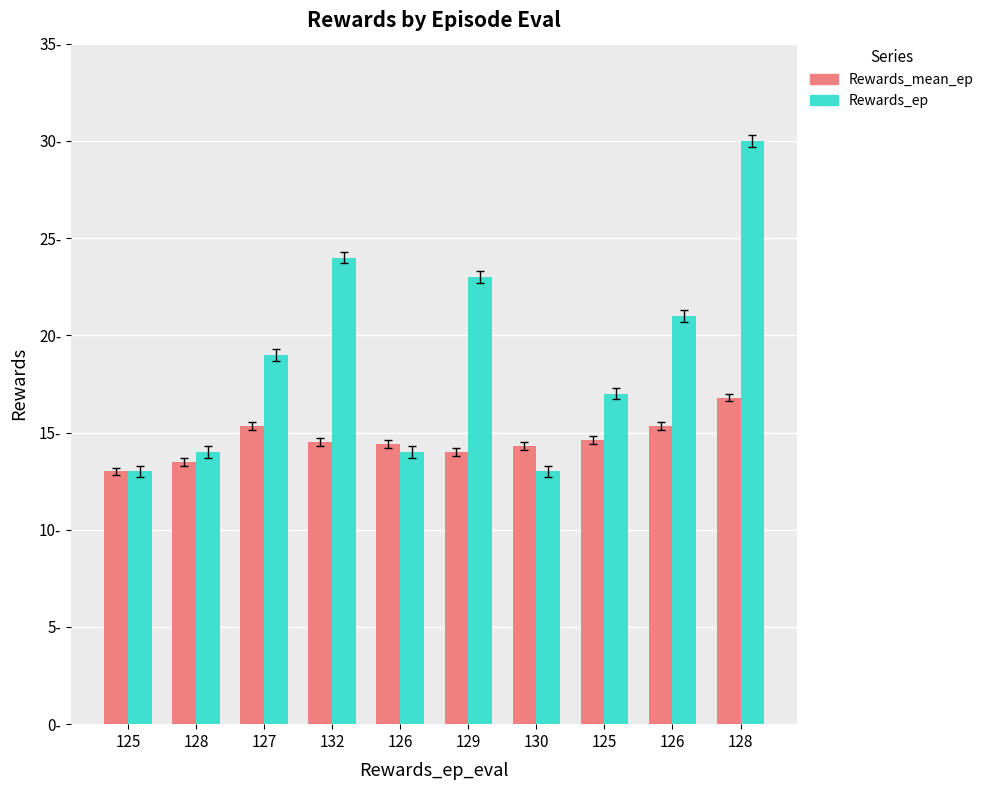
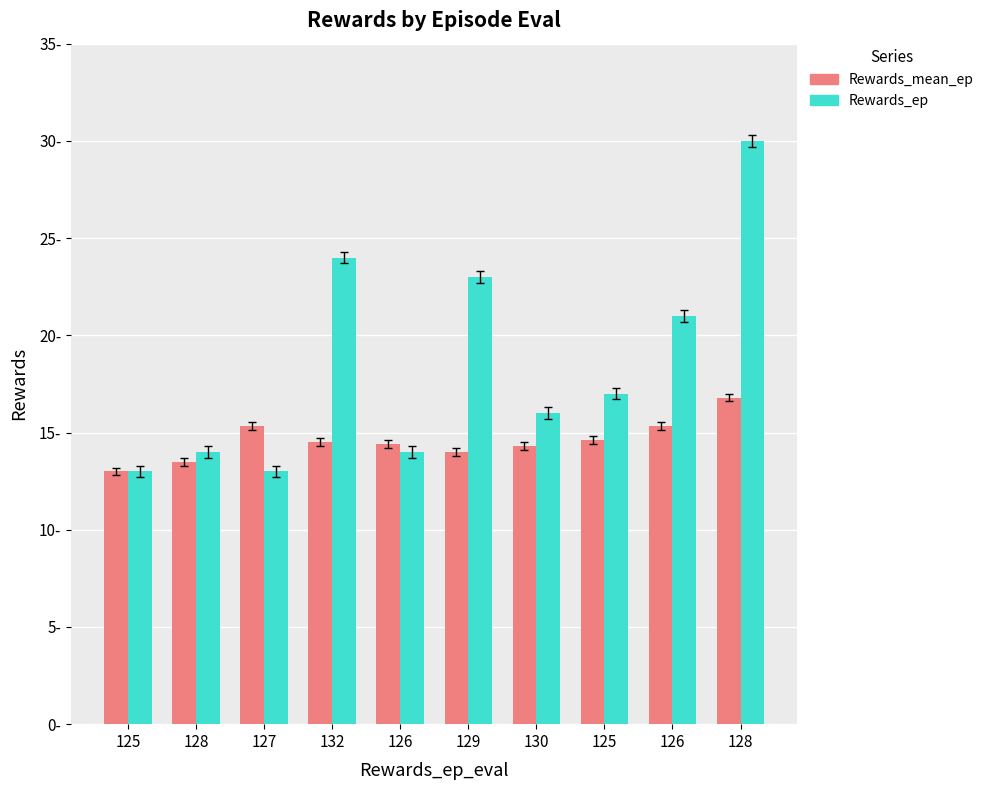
Rewards_ep, 127: 19- -> 13-
Rewards_ep, 130: 13- -> 16-
